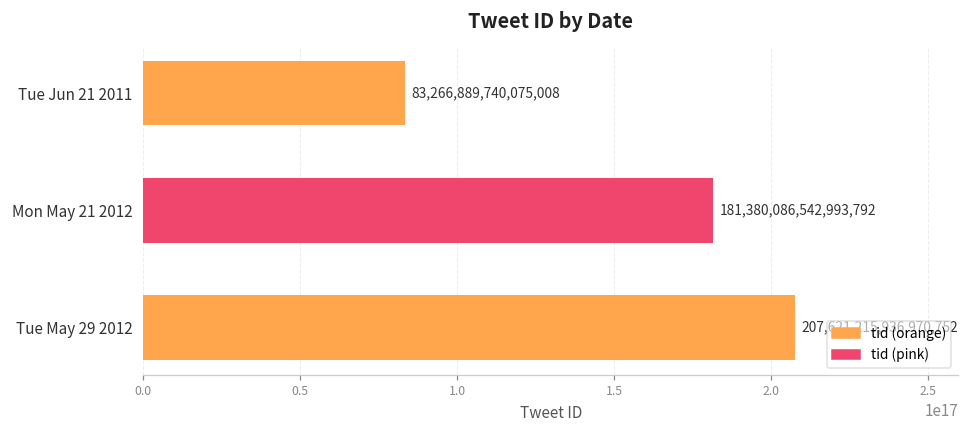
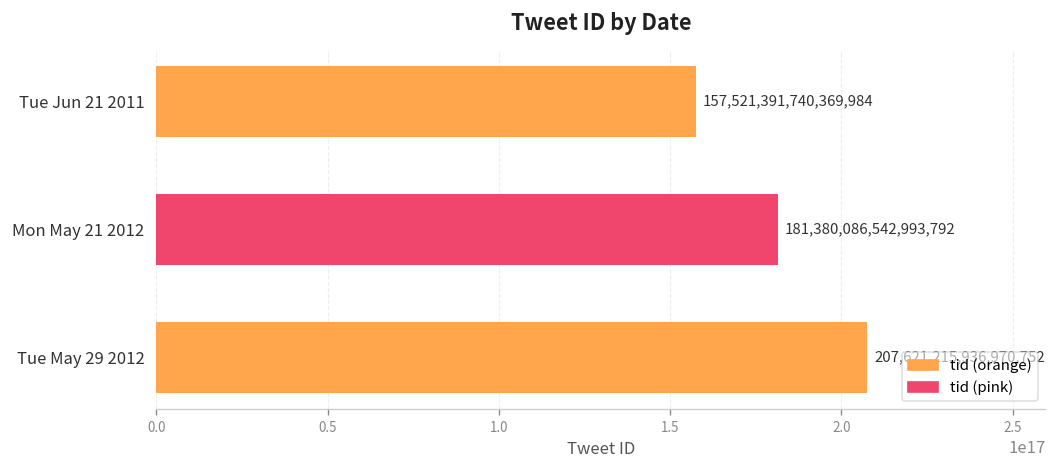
Tue Jun 21 2011: 83,266,889,740,075,008 -> 157,521,391,740,369,984
